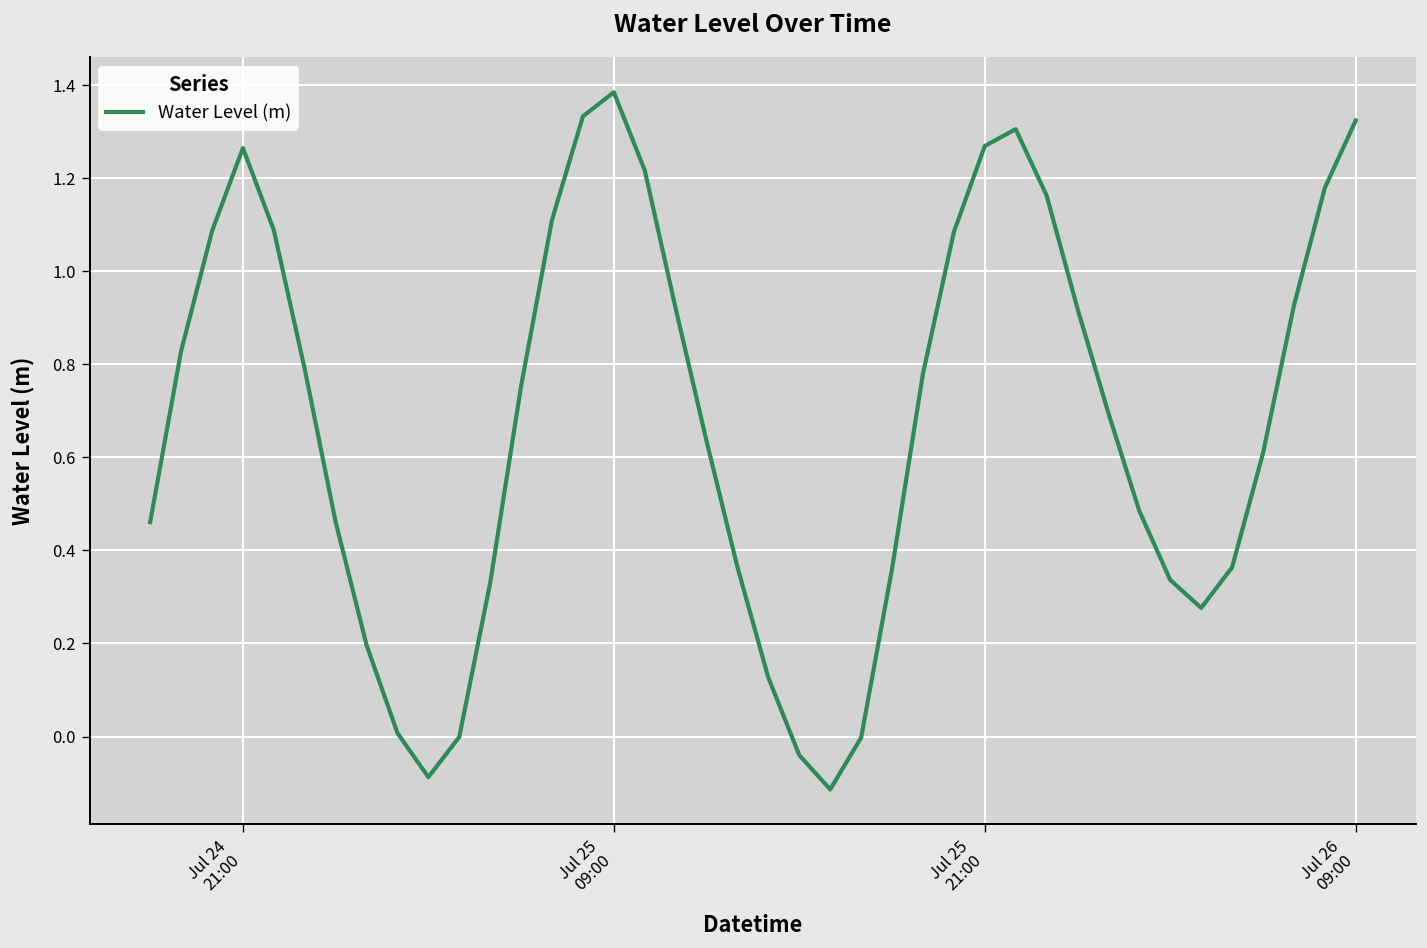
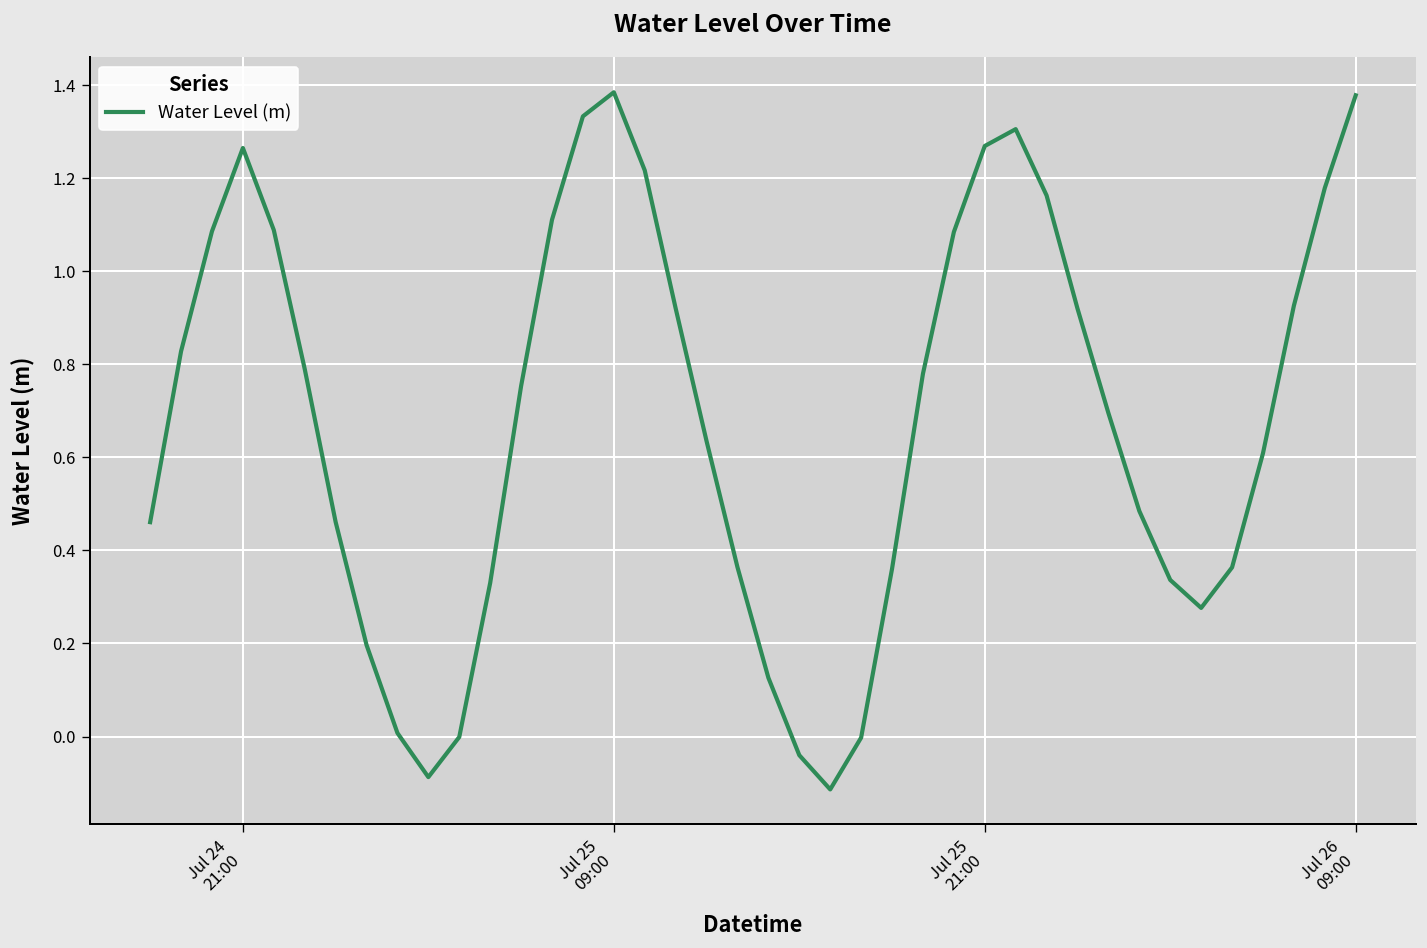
Jul 26 09:00: 1.32 -> 1.38
